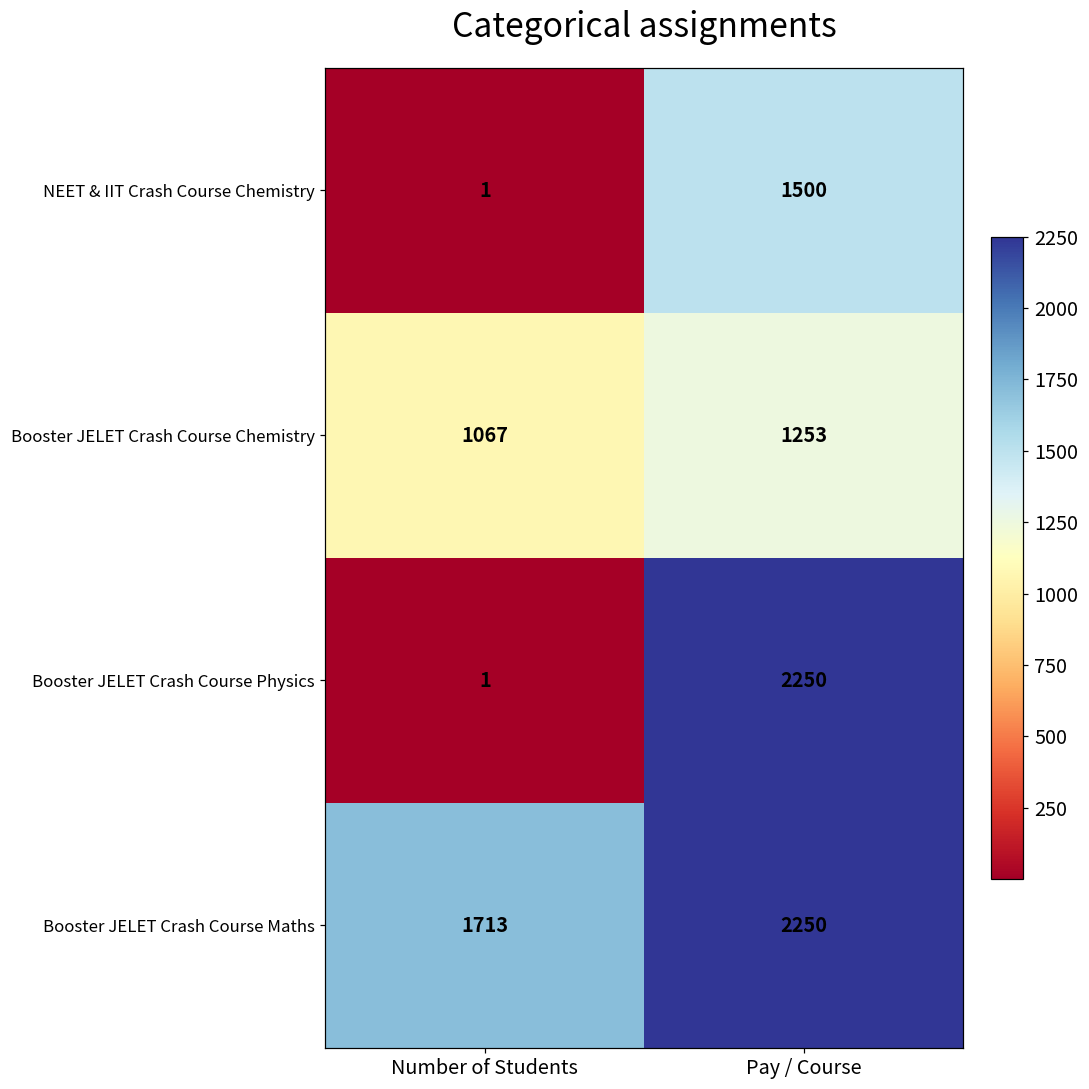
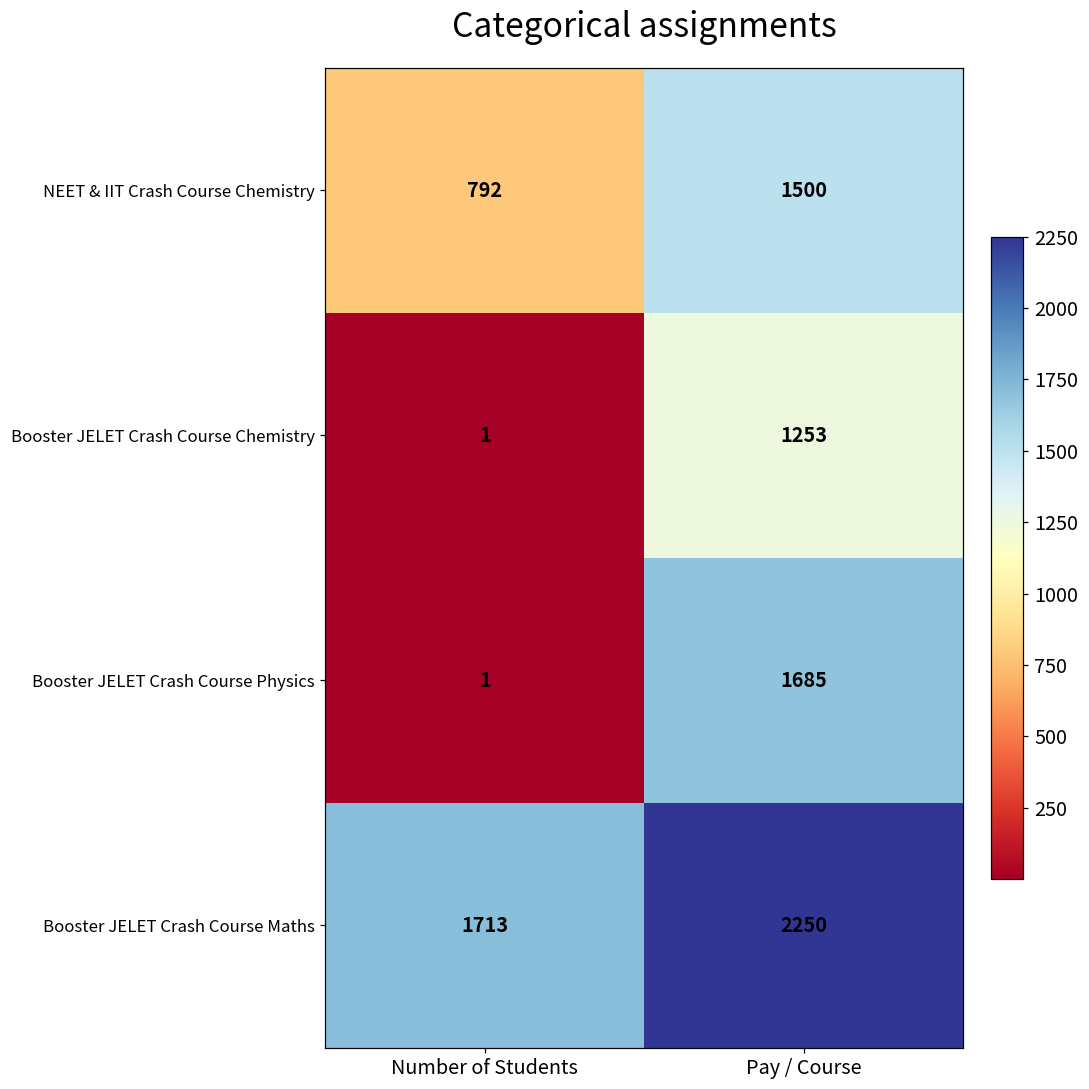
NEET & IIT Crash Course Chemistry, Number of Students: 1 -> 792
Booster JELET Crash Course Chemistry, Number of Students: 1067 -> 1
Booster JELET Crash Course Physics, Pay / Course: 2250 -> 1685
